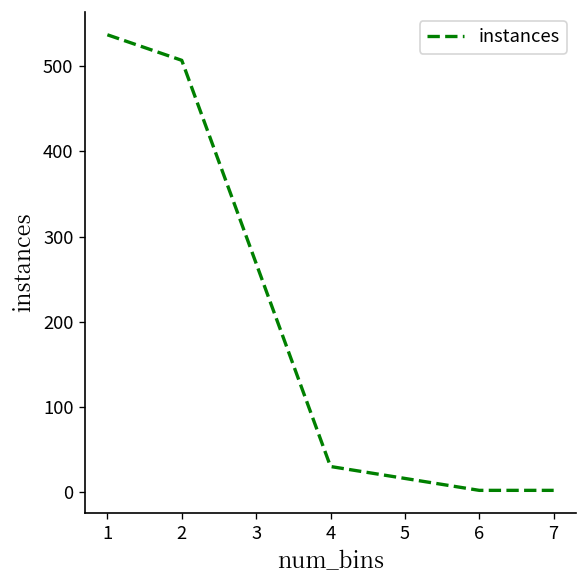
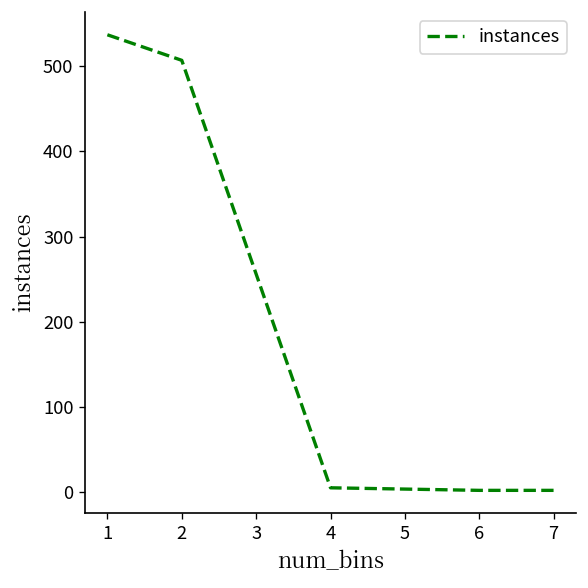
4: 30 -> 10
